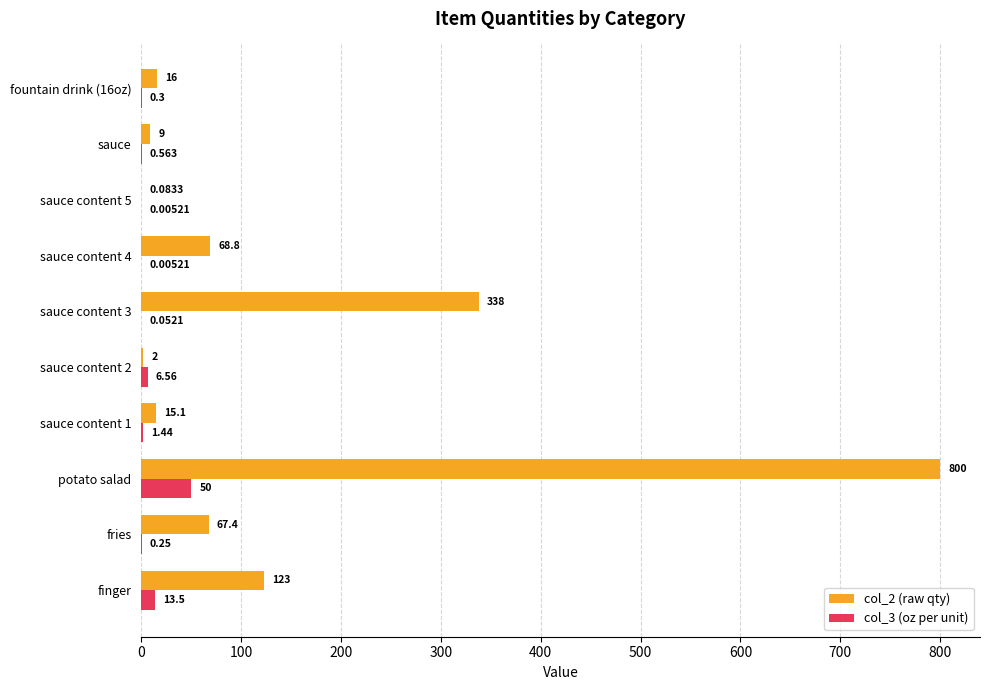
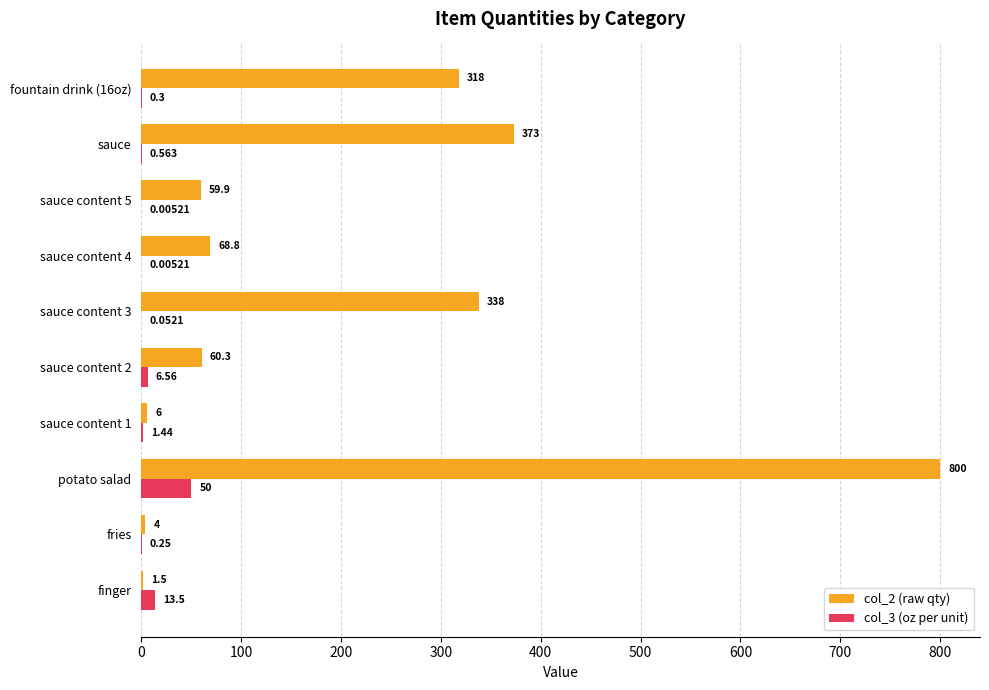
col_2 (raw qty), fountain drink (16oz): 16 -> 318
col_2 (raw qty), sauce: 9 -> 373
col_2 (raw qty), sauce content 5: 0.0833 -> 59.9
col_2 (raw qty), sauce content 2: 2 -> 60.3
col_2 (raw qty), sauce content 1: 15.1 -> 6
col_2 (raw qty), fries: 67.4 -> 4
col_2 (raw qty), finger: 123 -> 1.5
